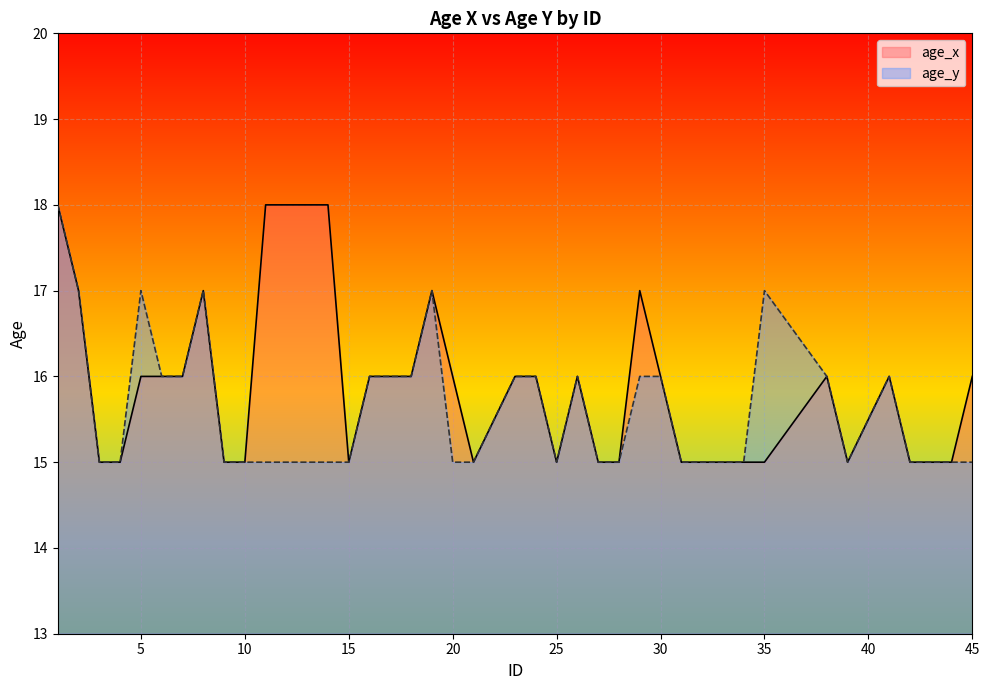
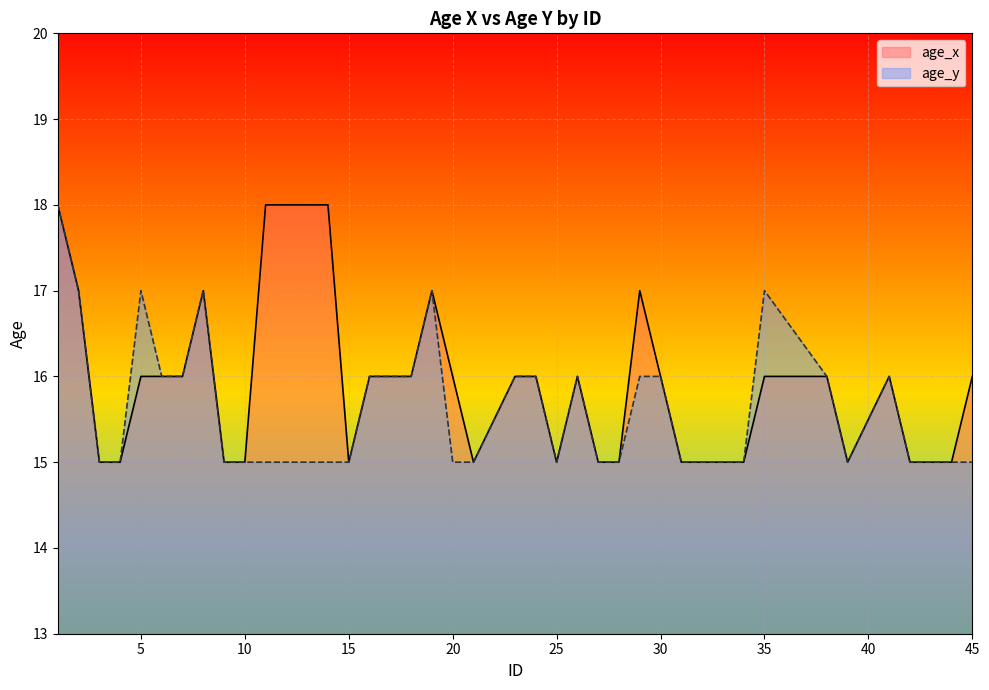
age_x, 35: 15 -> 16
